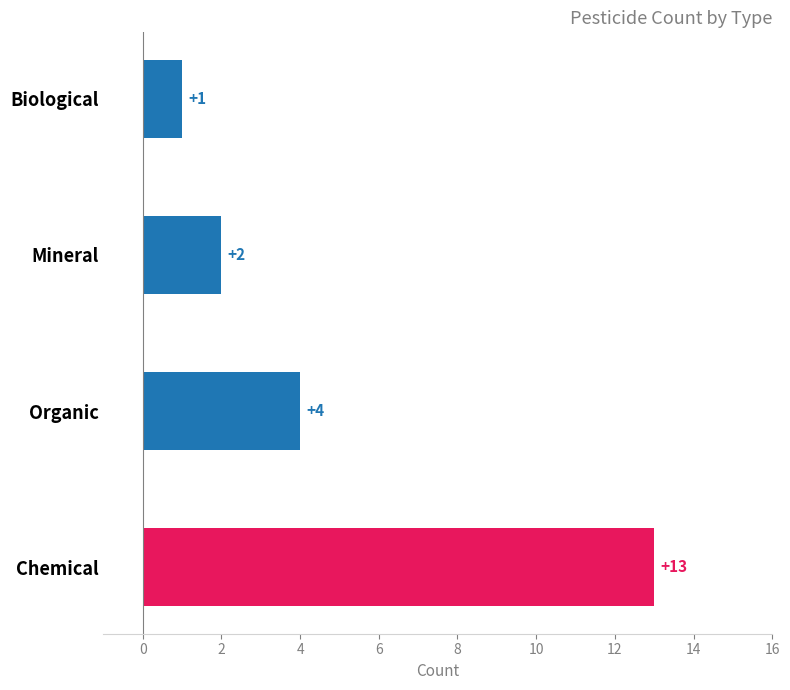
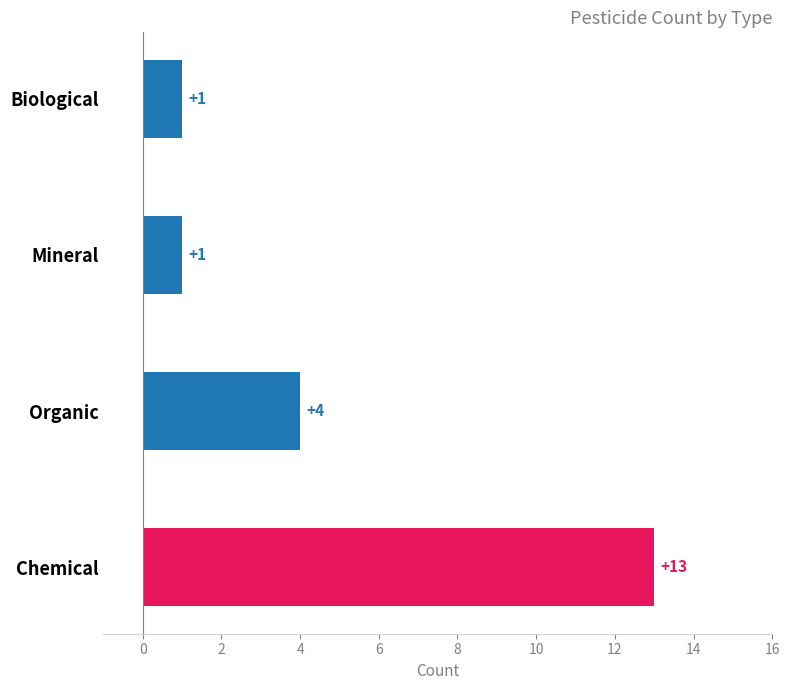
Mineral: +2 -> +1
